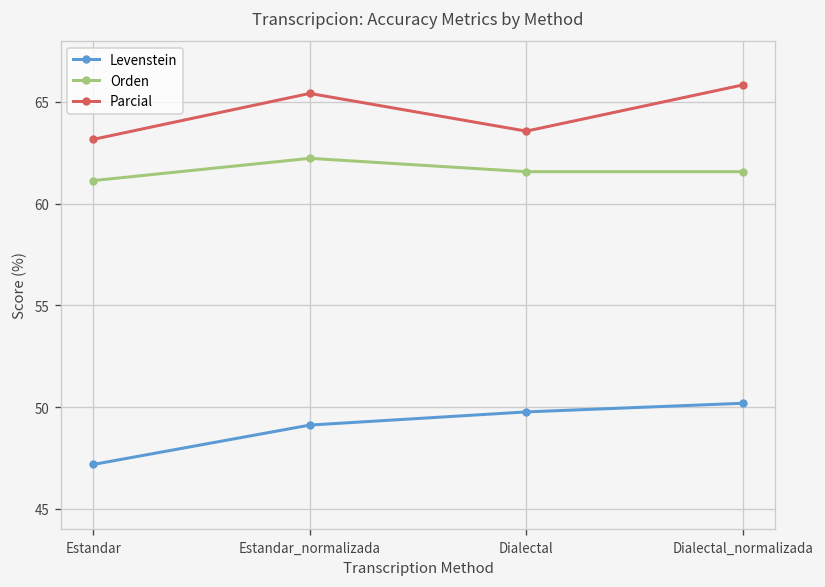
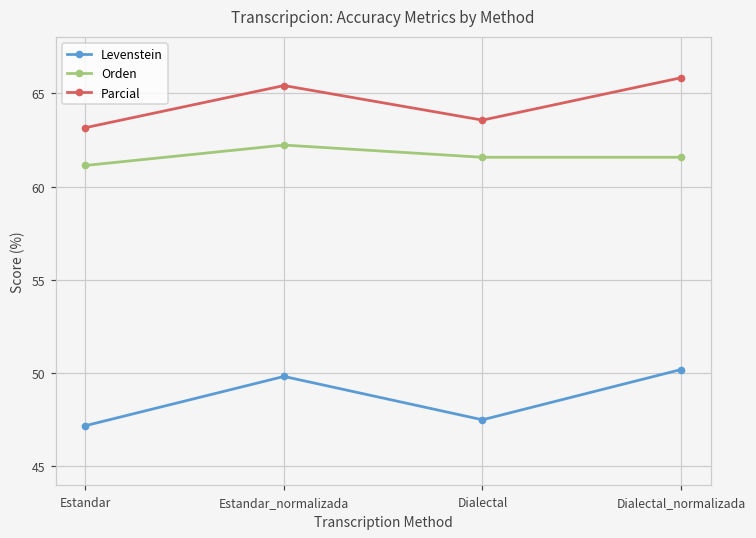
Levenstein, Estandar_normalizada: 49.1 -> 49.8
Levenstein, Dialectal: 49.8 -> 47.5
